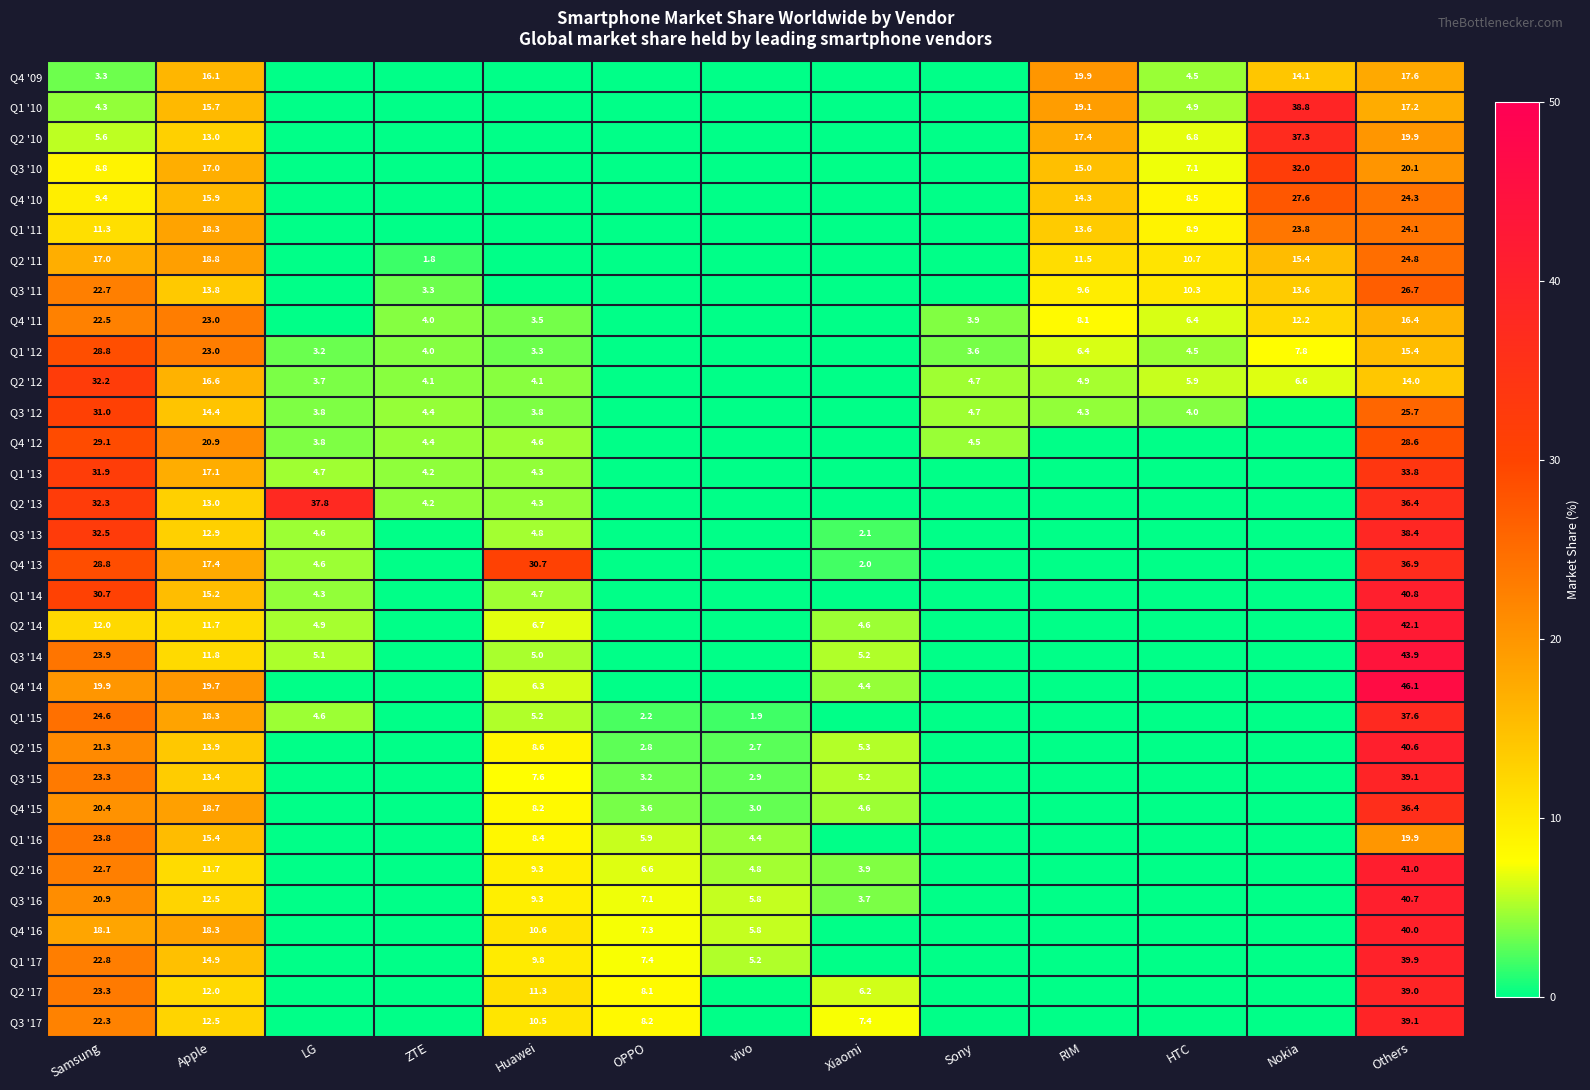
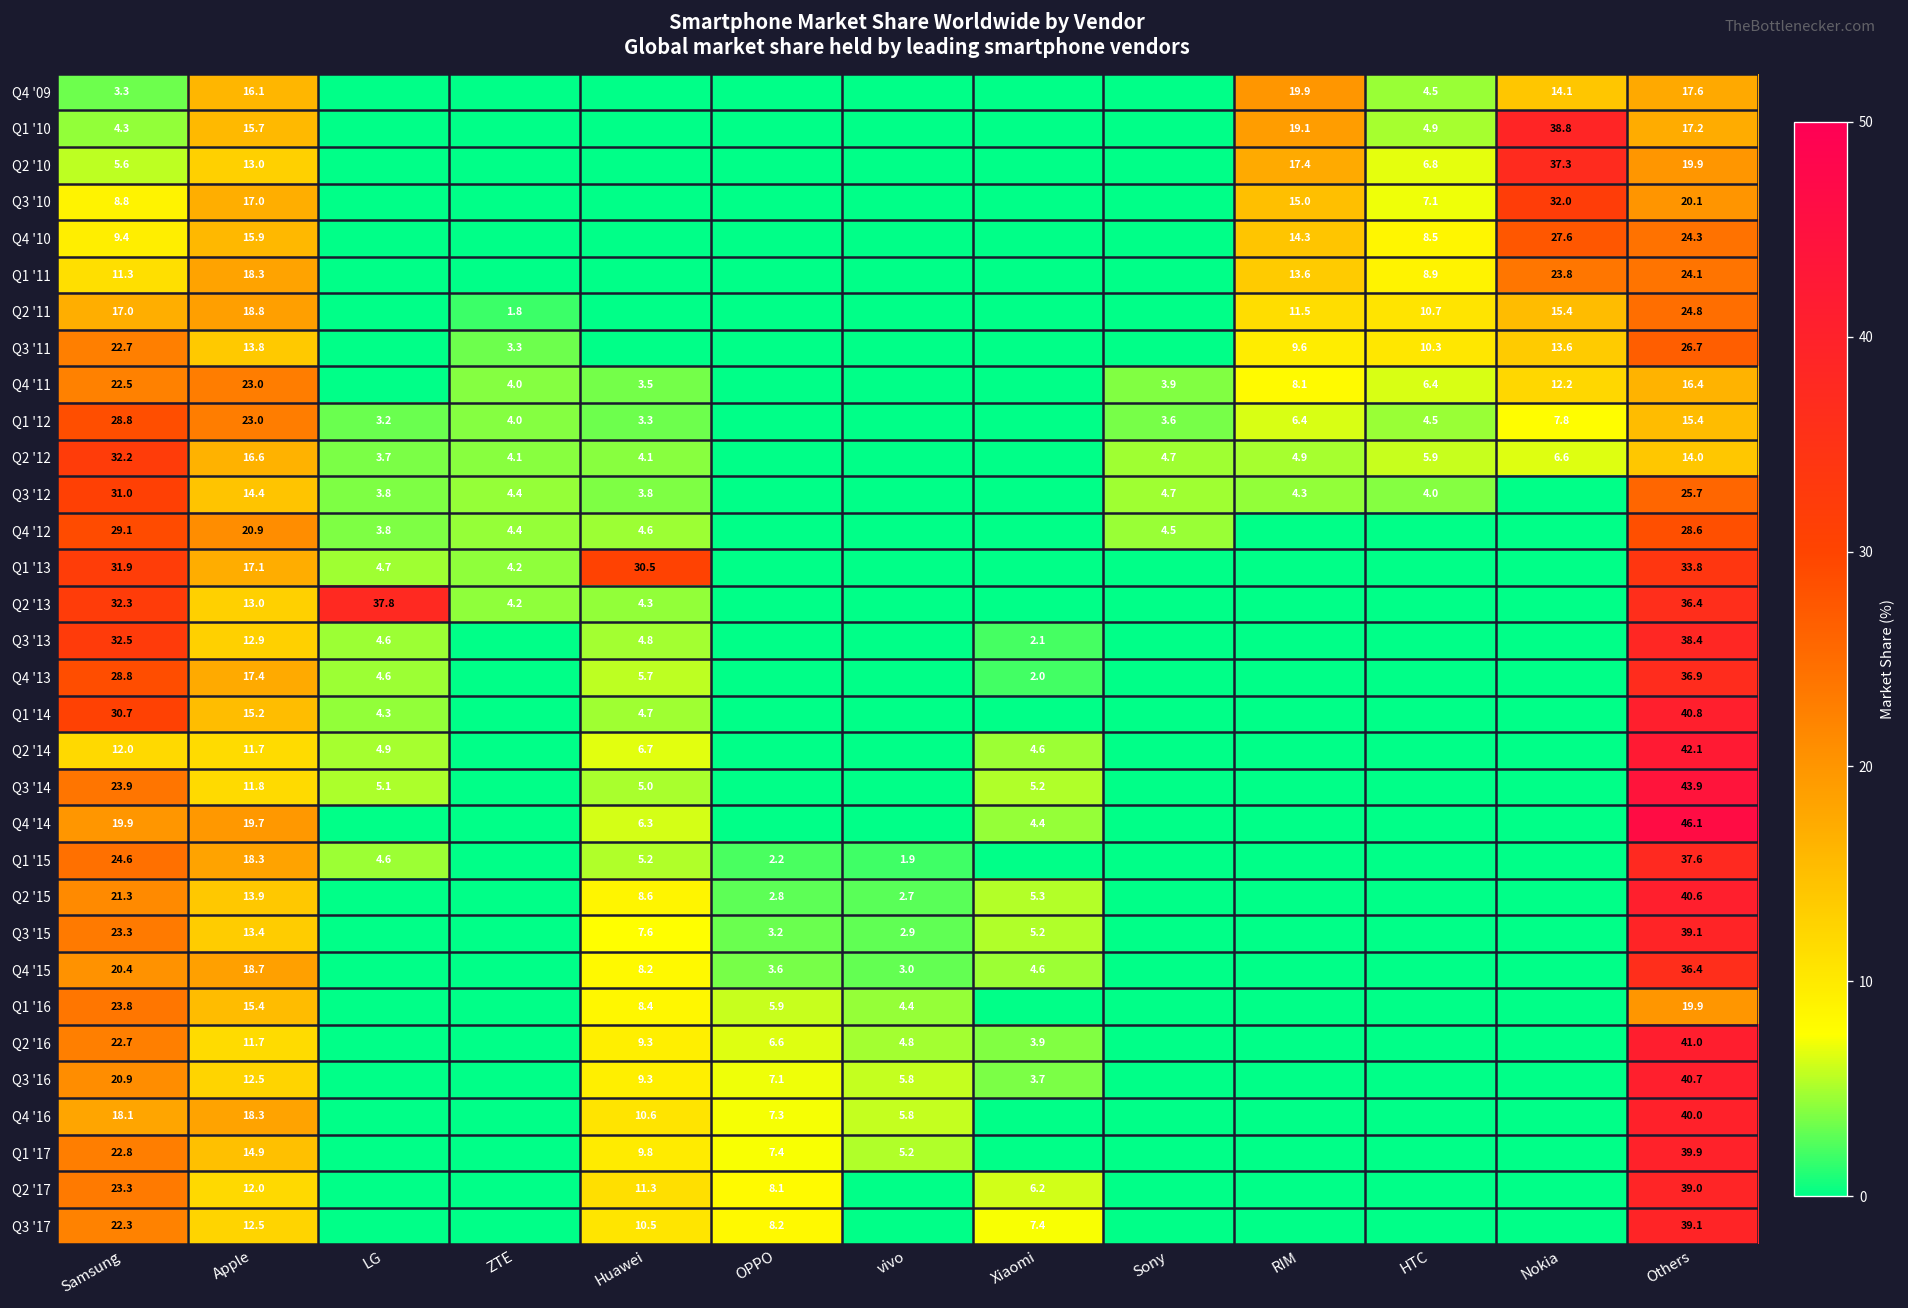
Q1 '13, Huawei: 4.3 -> 30.5
Q4 '13, Huawei: 30.7 -> 5.7
